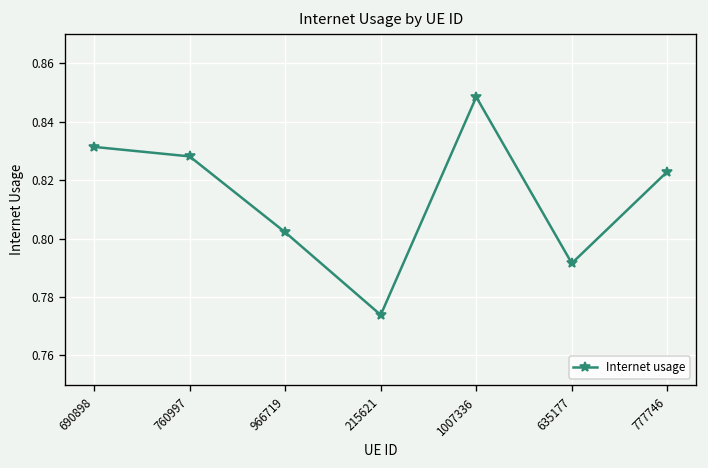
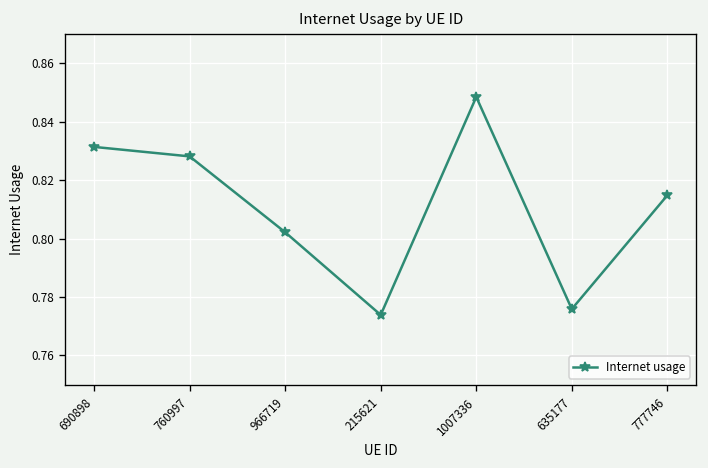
635177: 0.792 -> 0.776
777746: 0.823 -> 0.815
